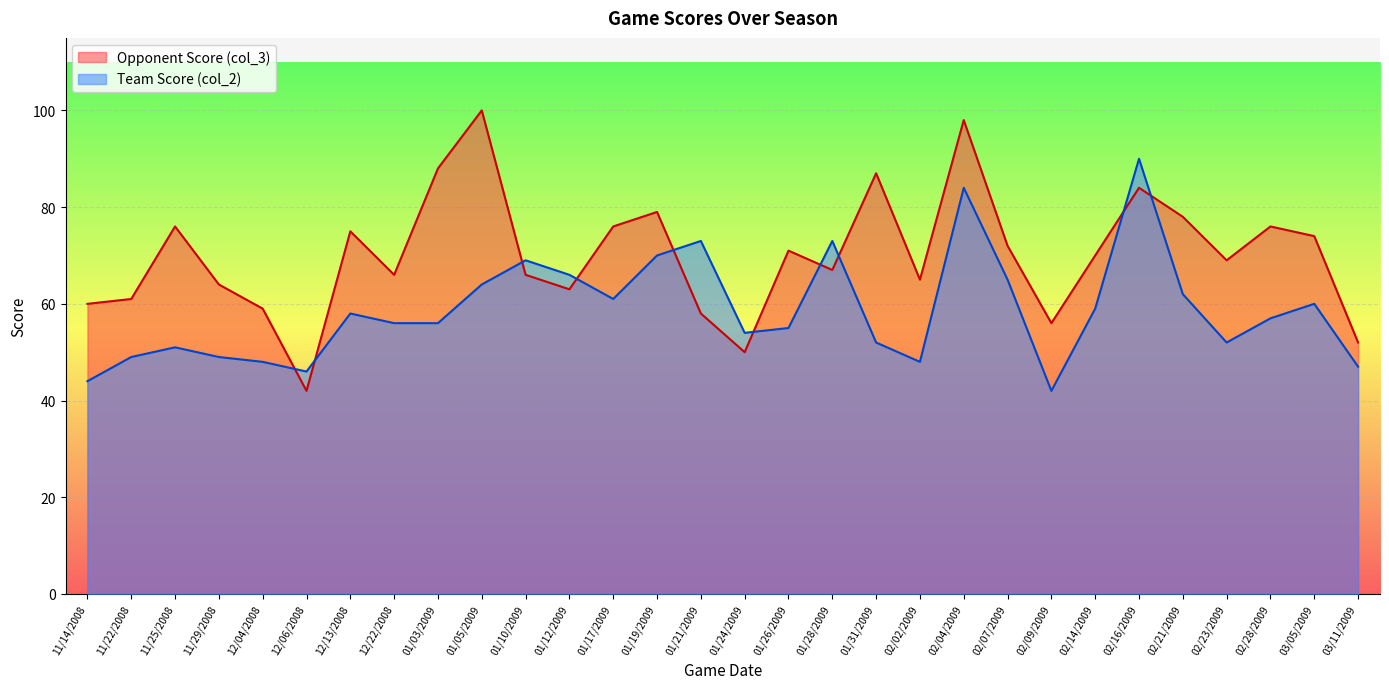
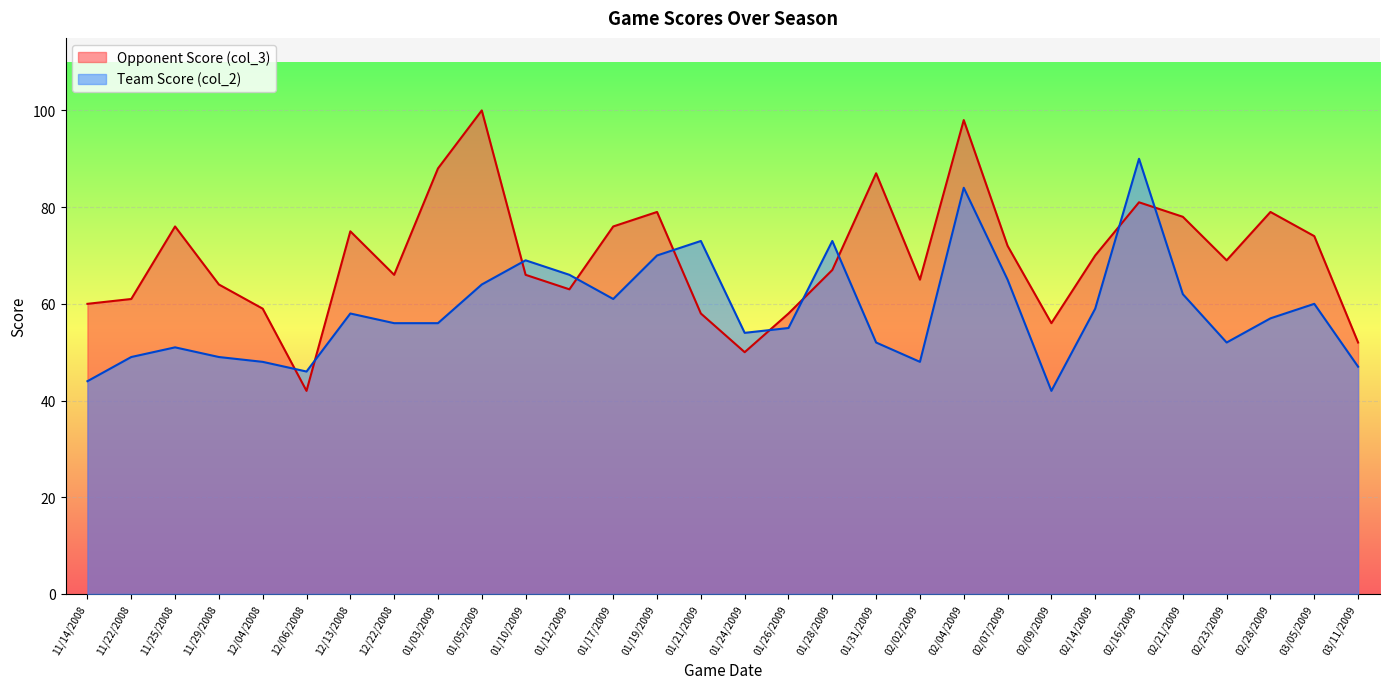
Opponent Score (col_3), 01/26/2009: 71 -> 58
Opponent Score (col_3), 02/16/2009: 84 -> 81
Opponent Score (col_3), 02/28/2009: 76 -> 79
